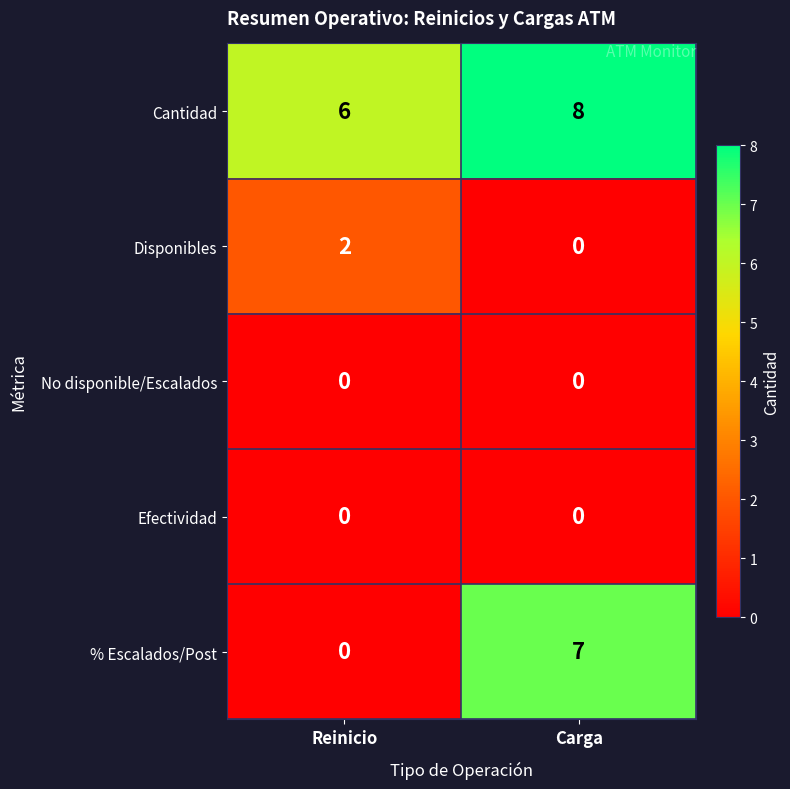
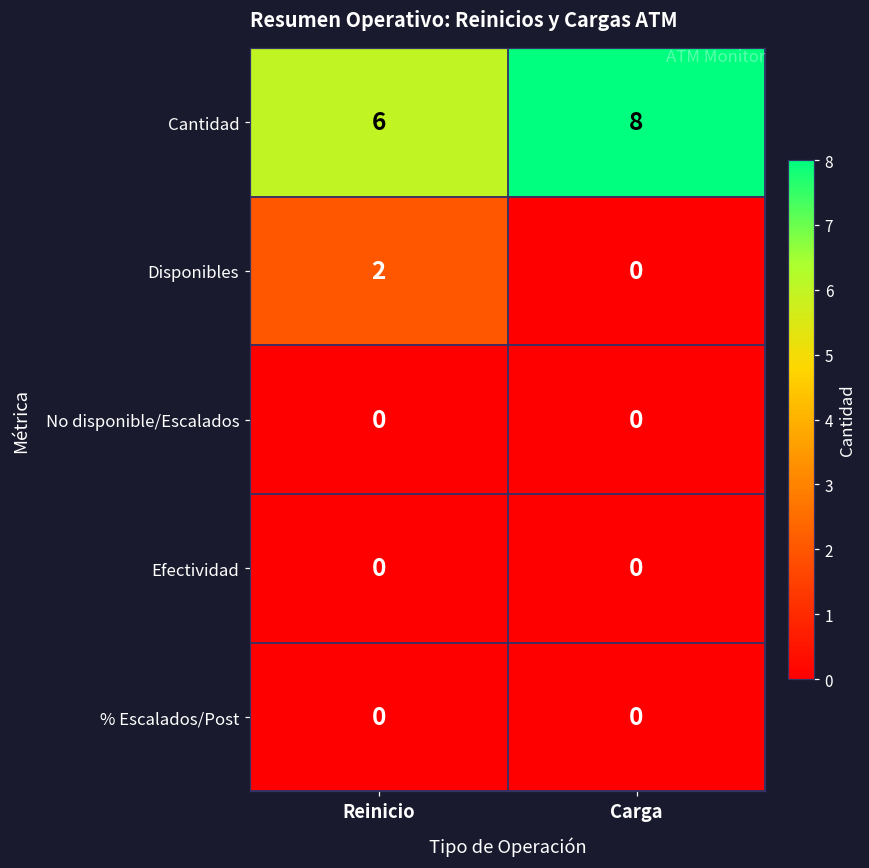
% Escalados/Post, Carga: 7 -> 0
